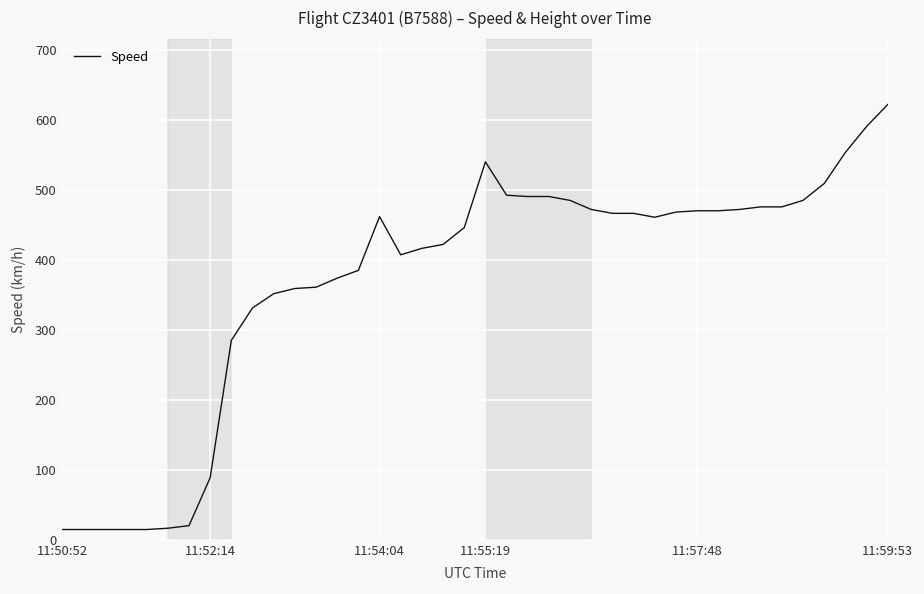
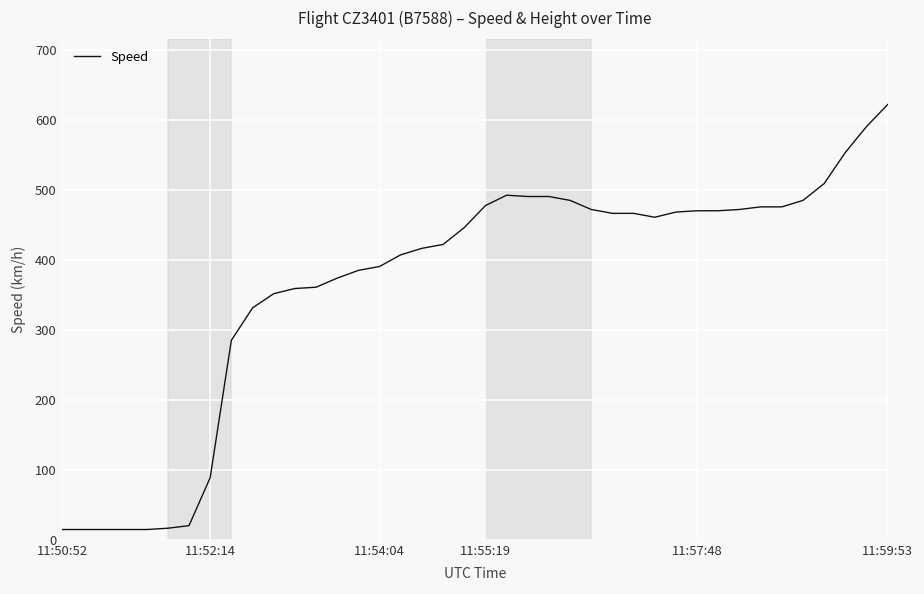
11:54:04: 460 -> 390
11:55:19: 540 -> 480
